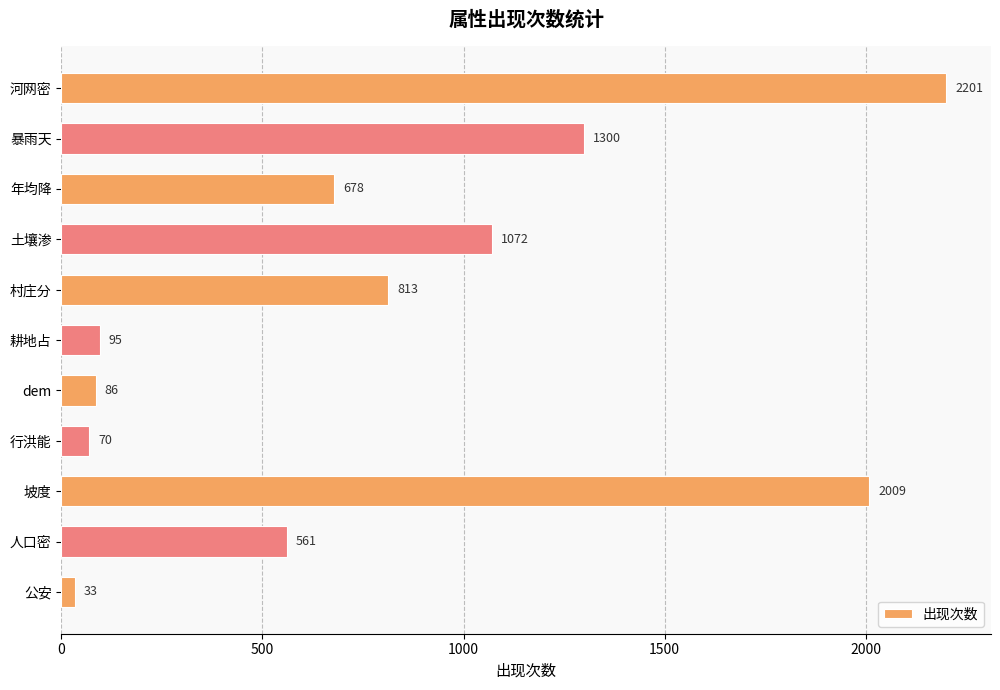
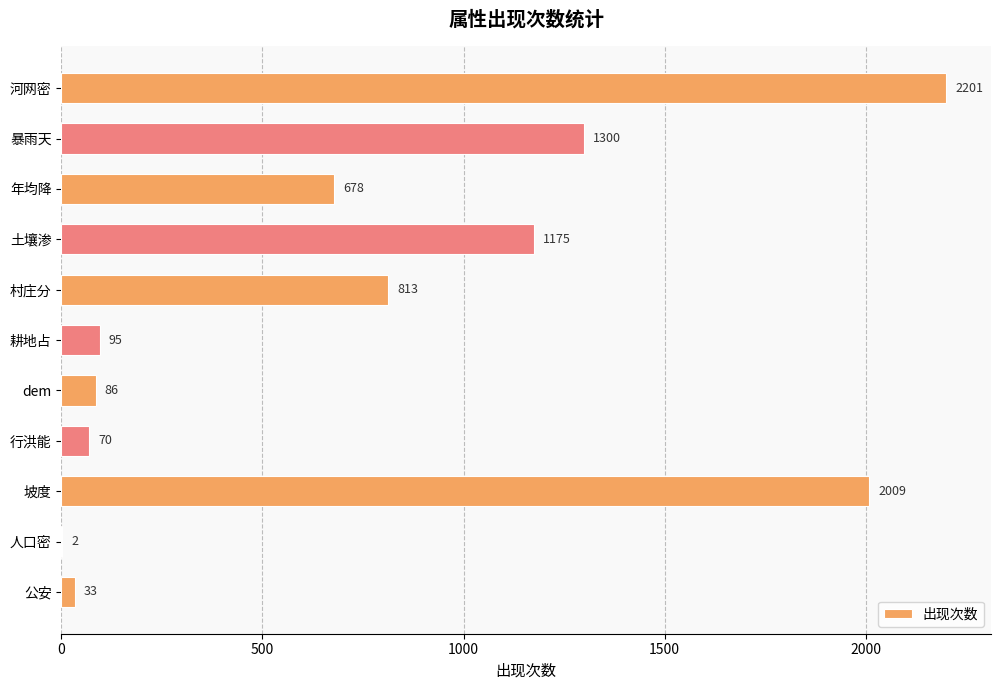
土壤渗: 1072 -> 1175
人口密: 561 -> 2
